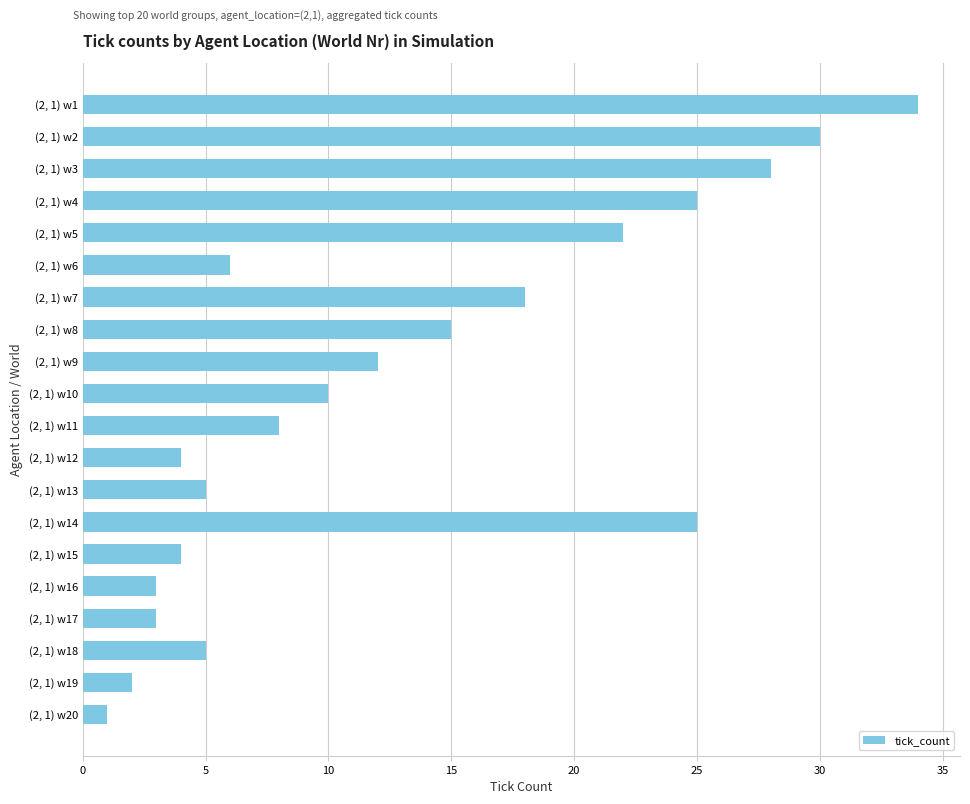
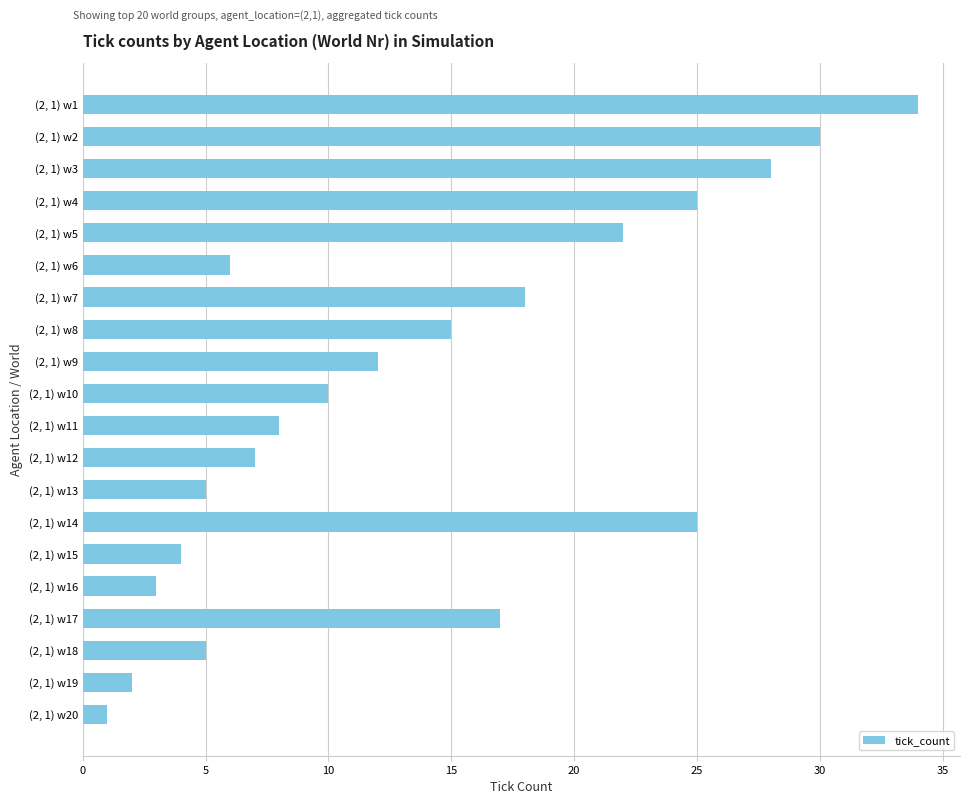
(2, 1) w12: 4 -> 7
(2, 1) w17: 3 -> 17
